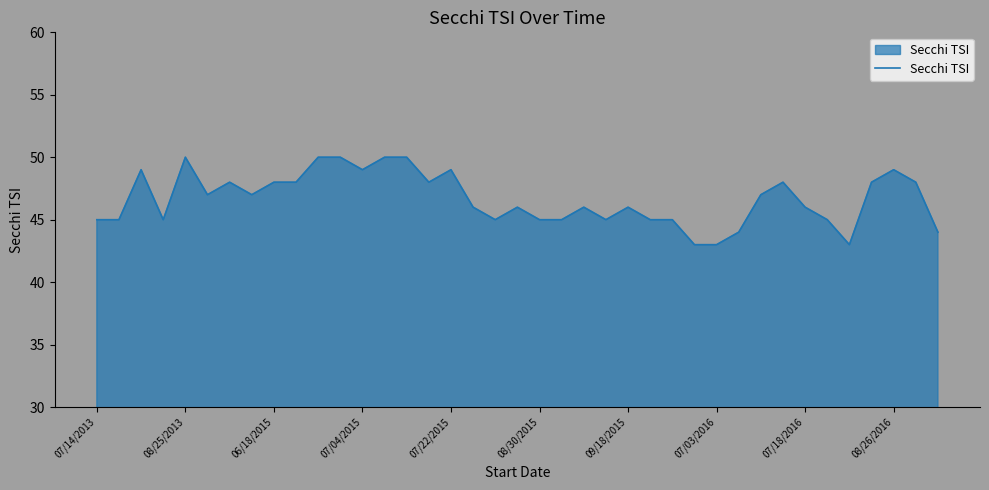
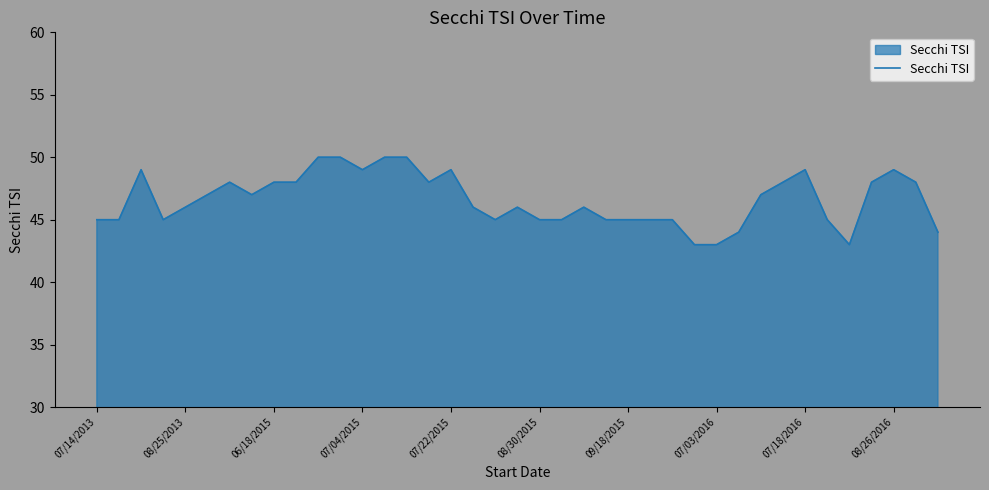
08/25/2013: 50 -> 46
09/18/2015: 46 -> 45
07/18/2016: 46 -> 49
